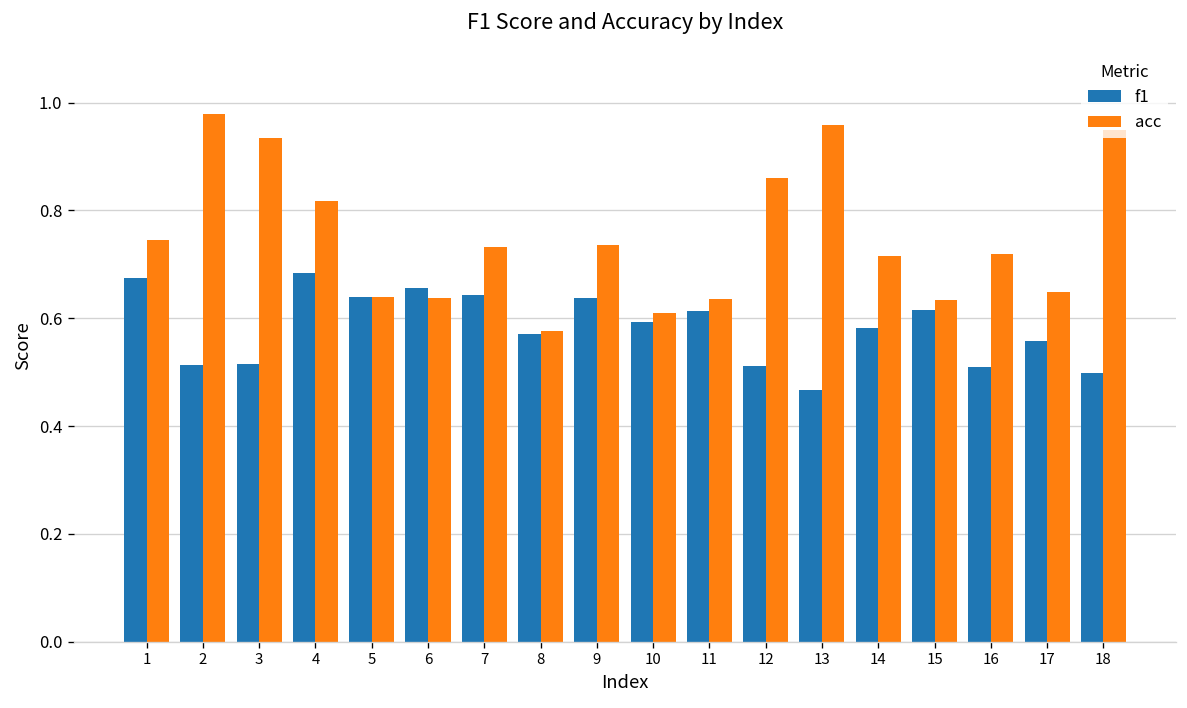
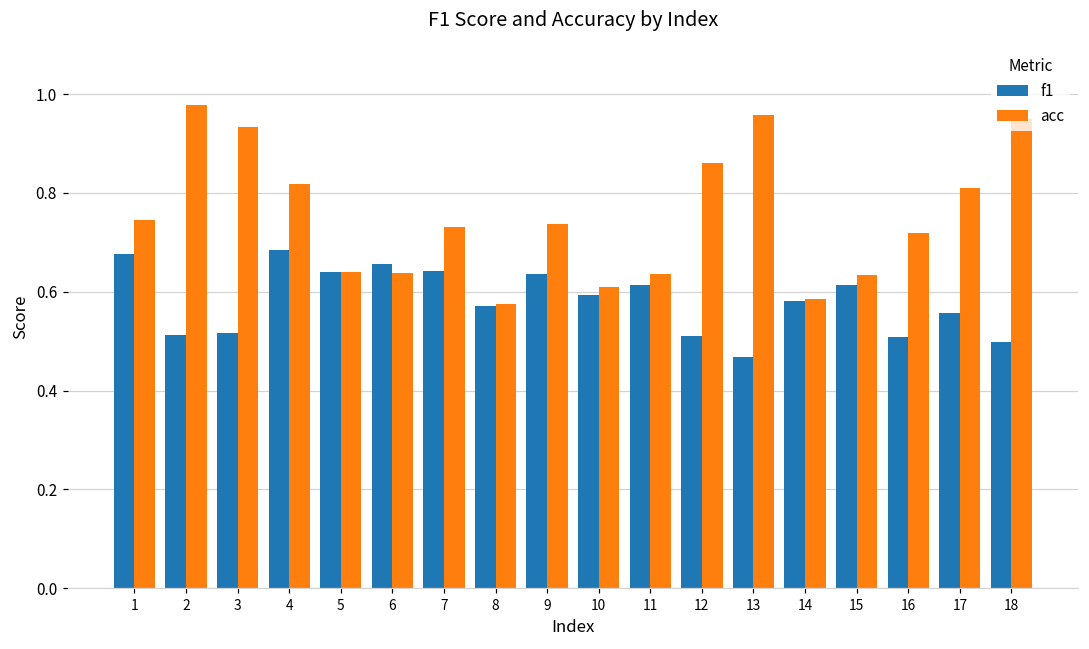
acc, 14: 0.72 -> 0.59
acc, 17: 0.65 -> 0.81
